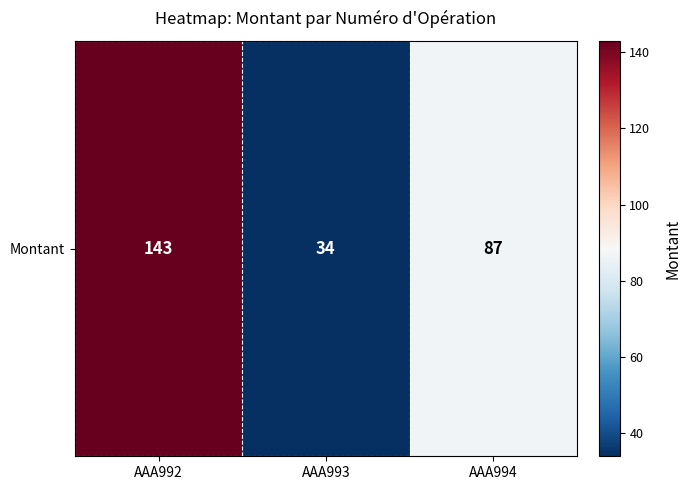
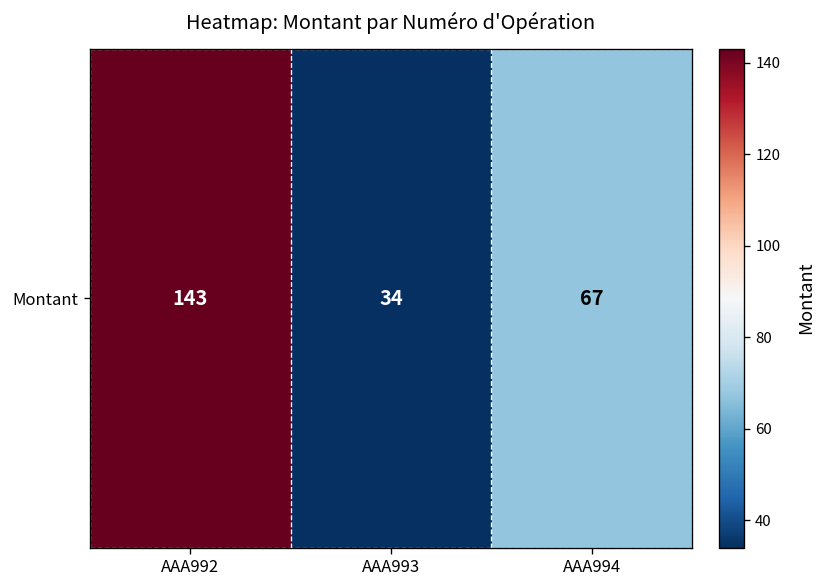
Montant, AAA994: 87 -> 67
